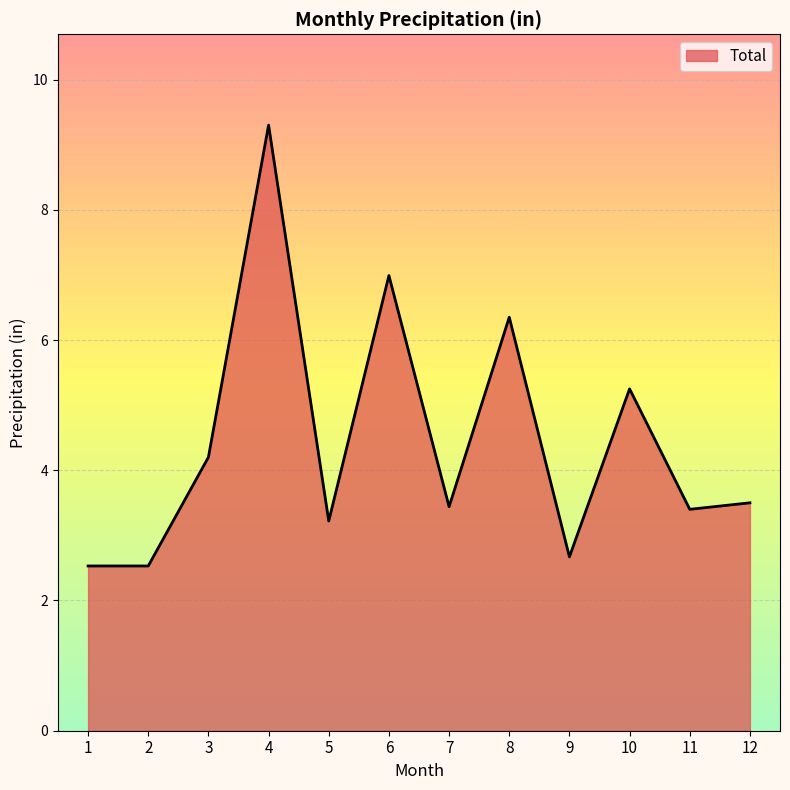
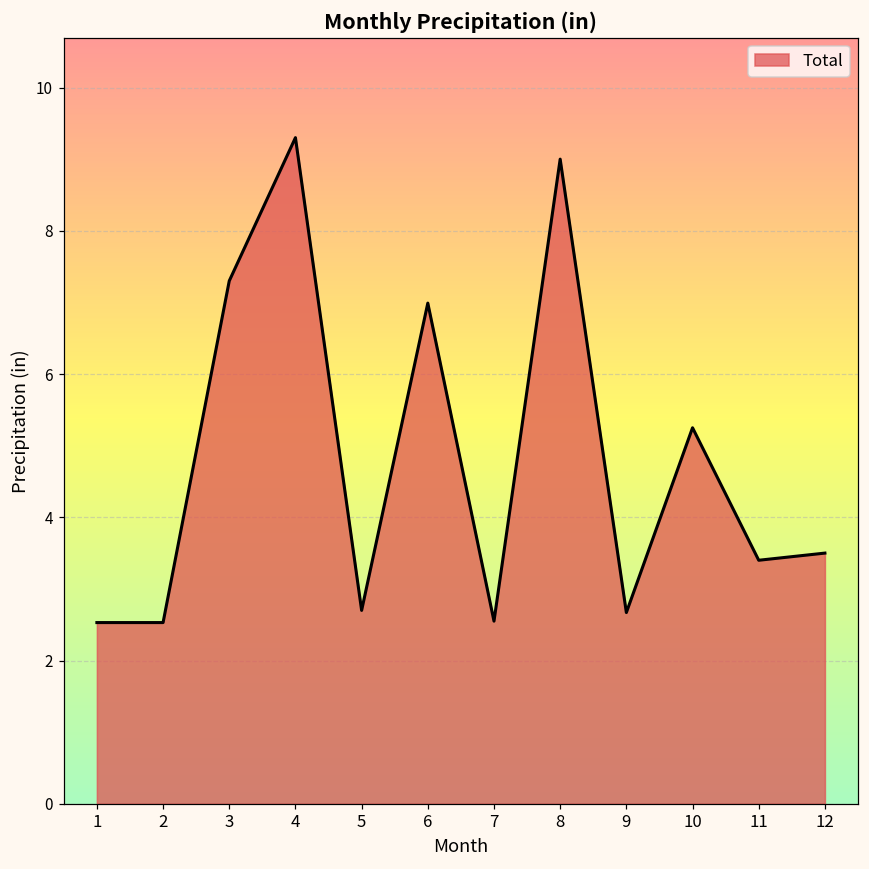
3: 4.2 -> 7.3
5: 3.2 -> 2.7
7: 3.4 -> 2.6
8: 6.4 -> 9.0
